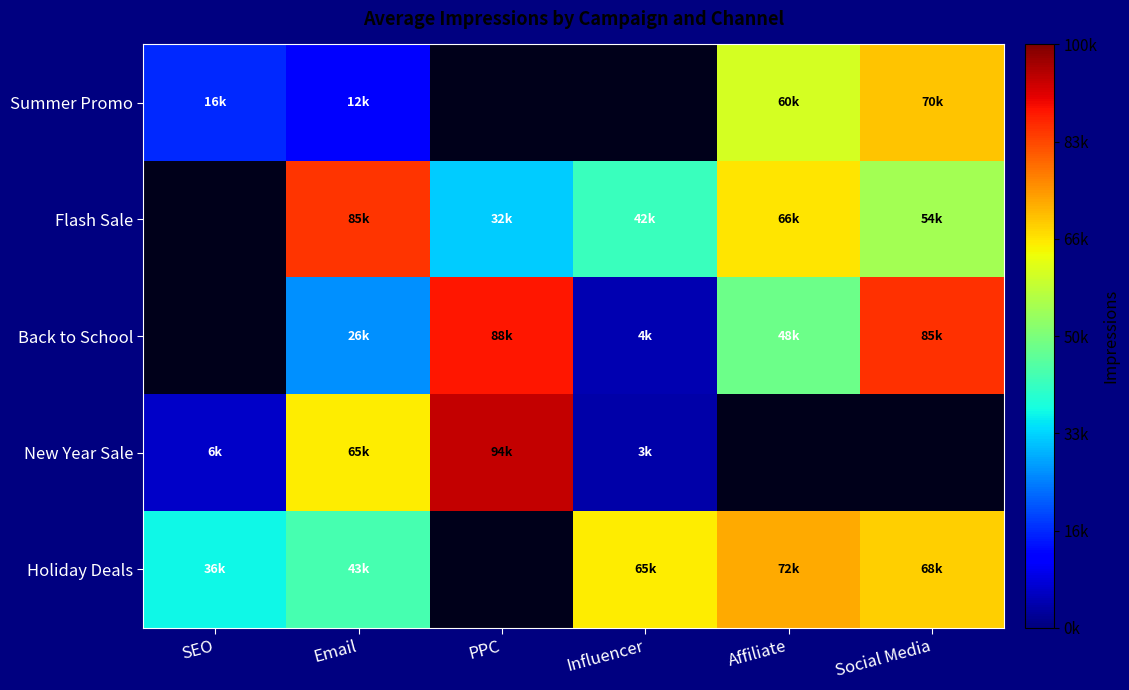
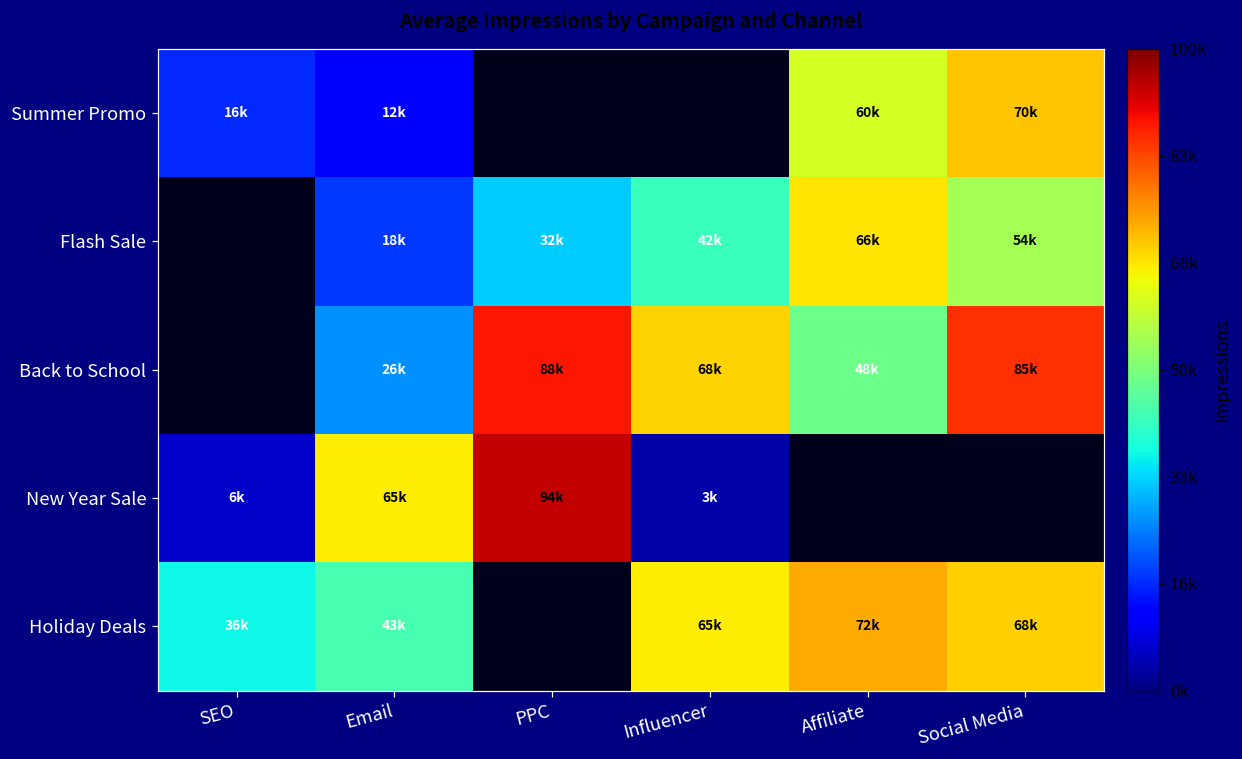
Flash Sale, Email: 85k -> 18k
Back to School, Influencer: 4k -> 68k
